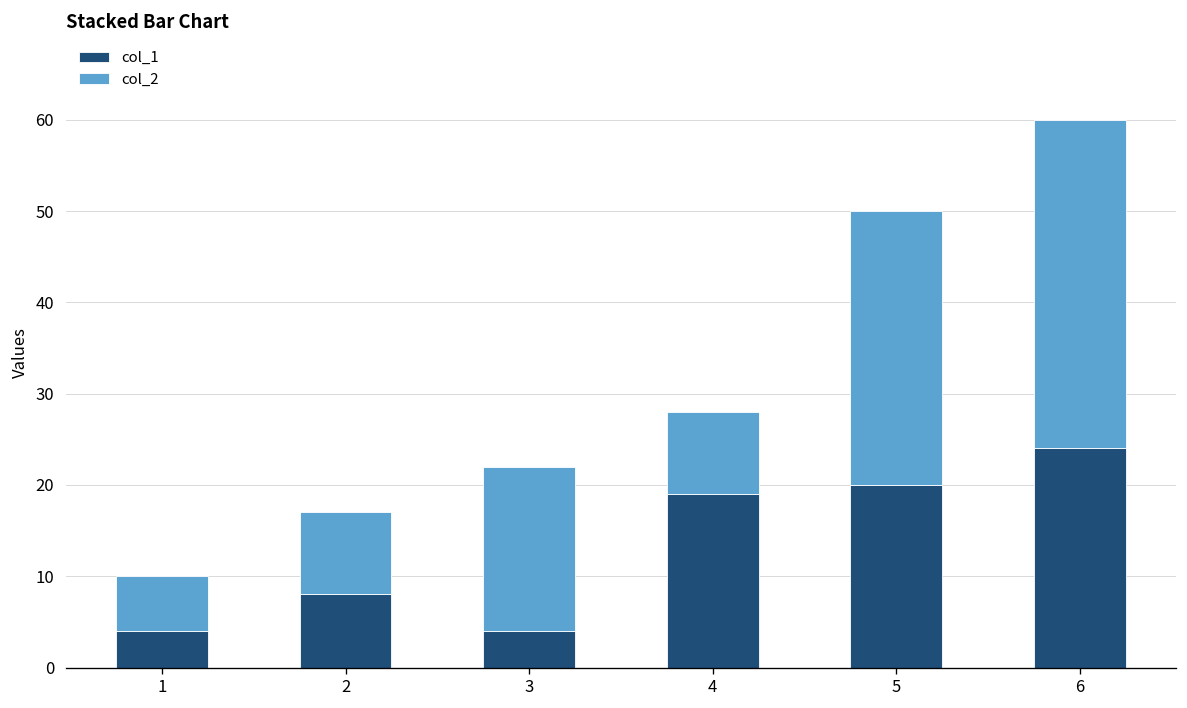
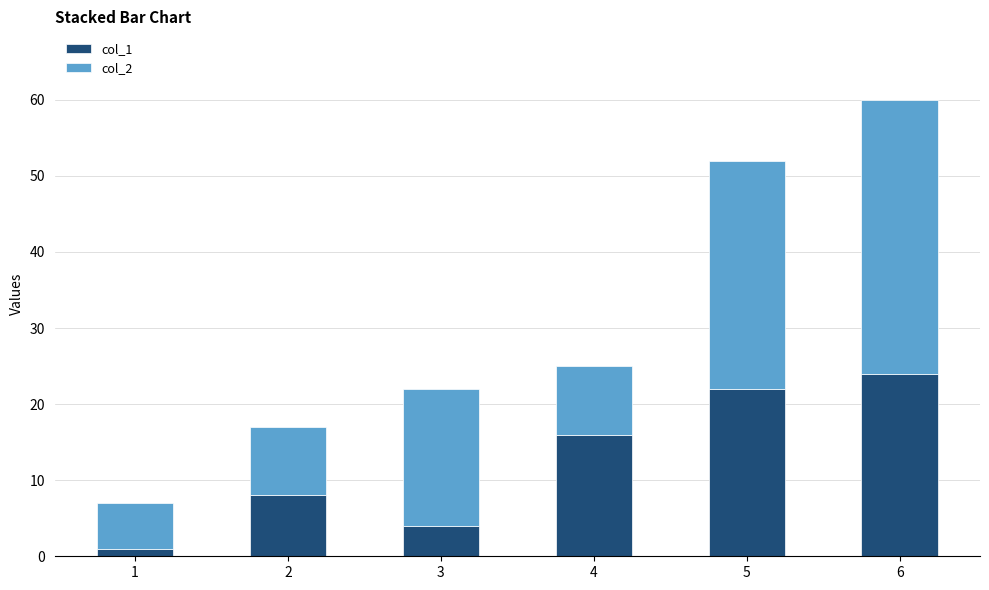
col_1, 1: 4 -> 1
col_1, 4: 19 -> 16
col_1, 5: 20 -> 22
